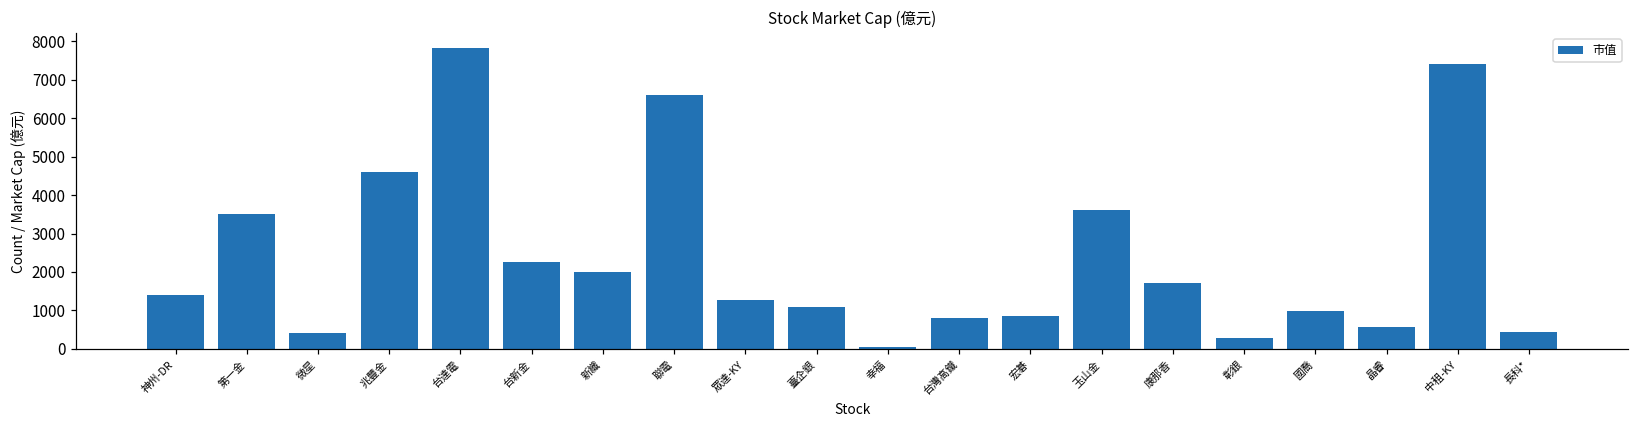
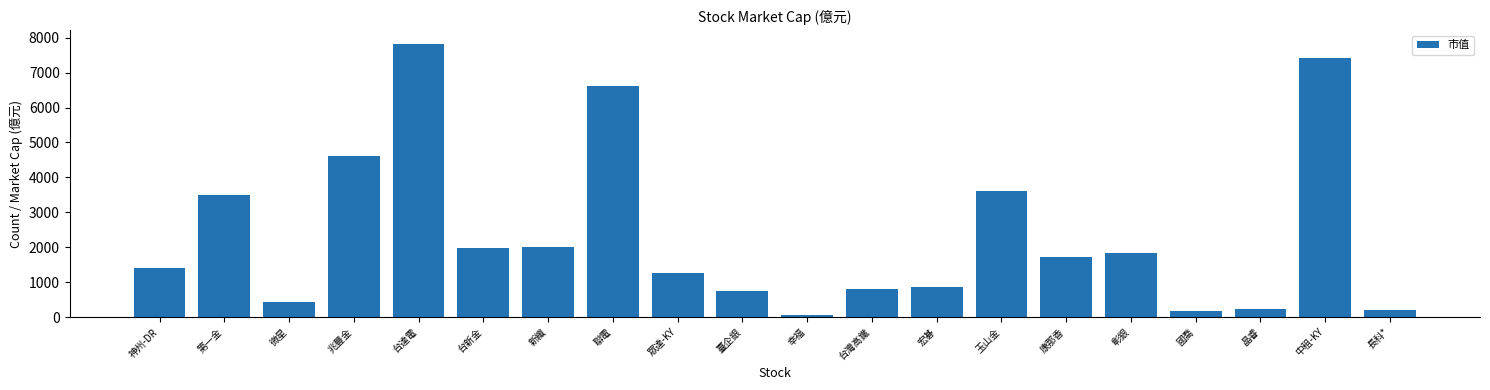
台新金: 2300 -> 2000
臺企銀: 1100 -> 700
彰銀: 300 -> 1800
國喬: 1000 -> 200
晶睿: 600 -> 200
長科*: 400 -> 200
